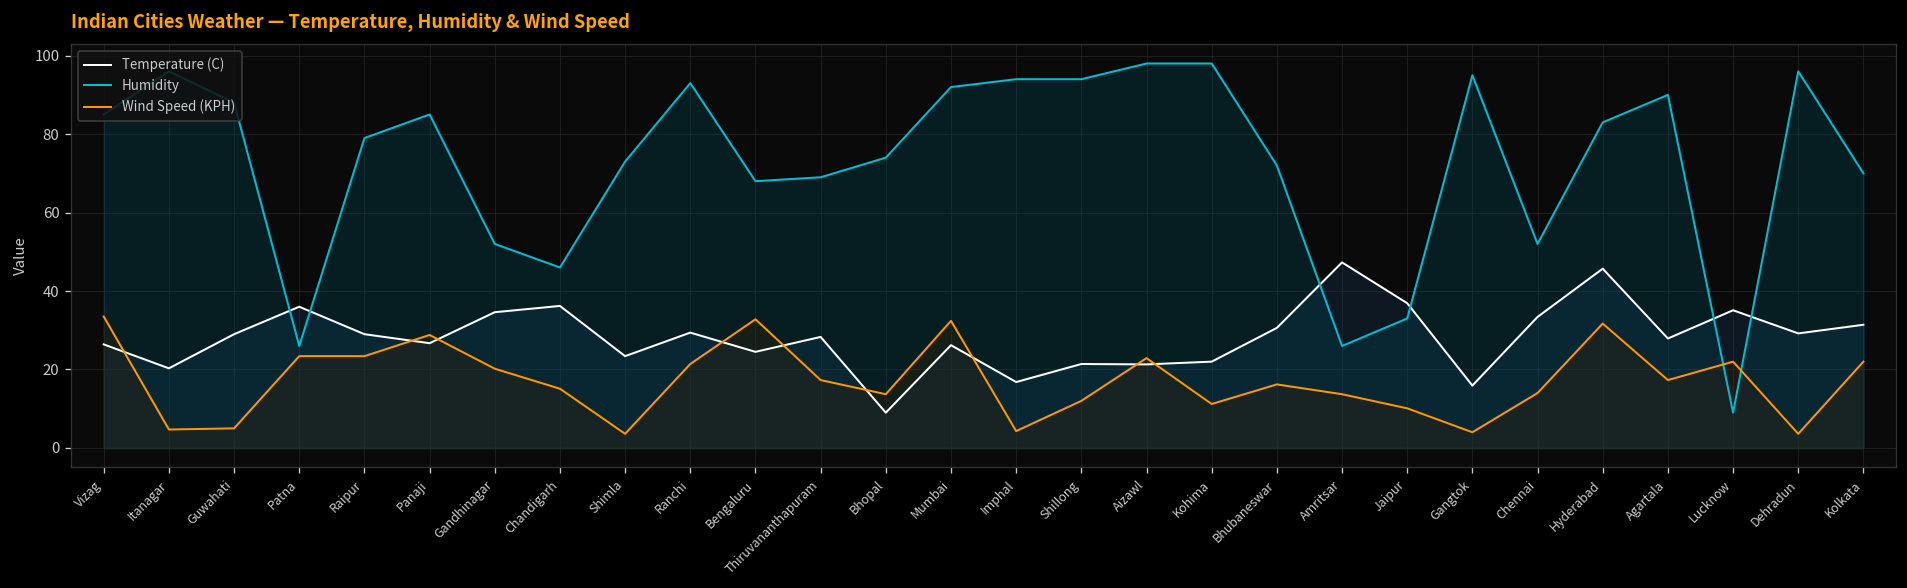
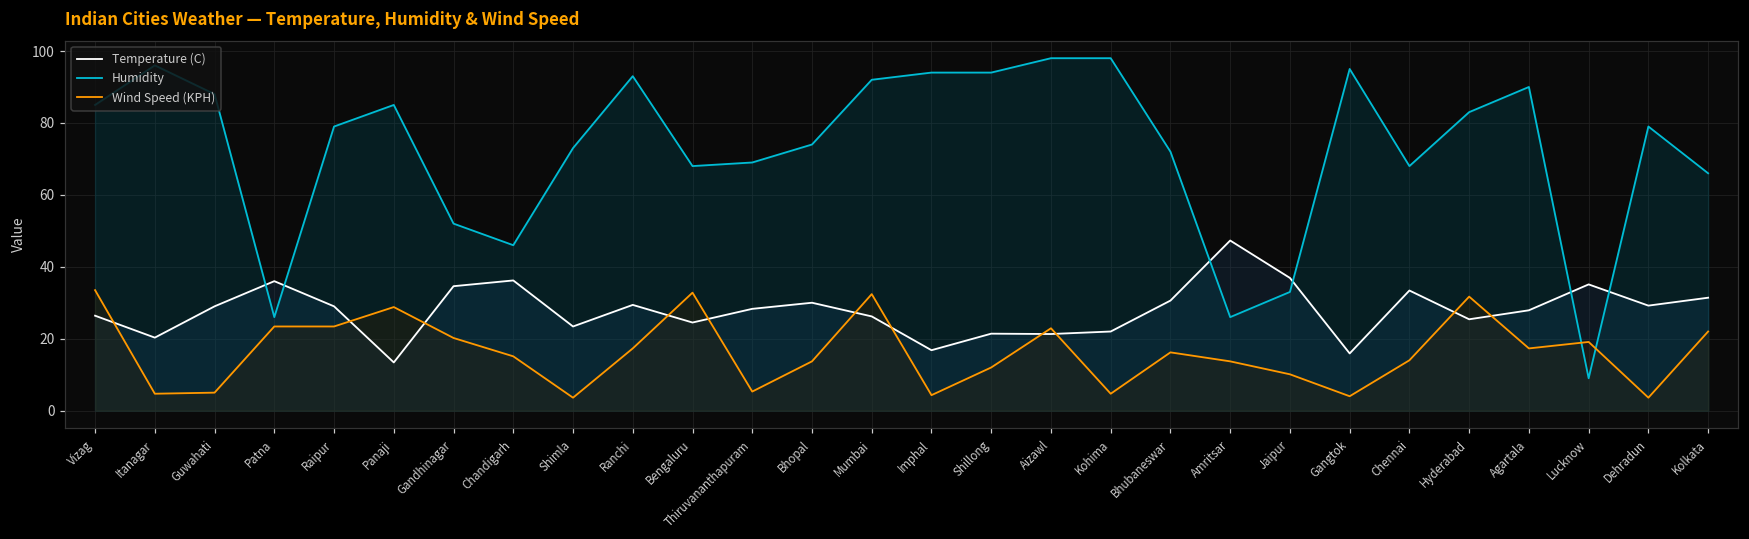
Temperature (C), Panaji: 27 -> 13
Wind Speed (KPH), Ranchi: 21 -> 17
Wind Speed (KPH), Thiruvananthapuram: 17 -> 5
Temperature (C), Bhopal: 9 -> 30
Wind Speed (KPH), Kohima: 11 -> 5
Humidity, Chennai: 52 -> 68
Temperature (C), Hyderabad: 46 -> 25
Wind Speed (KPH), Lucknow: 22 -> 19
Humidity, Dehradun: 96 -> 79
Humidity, Kolkata: 70 -> 66
